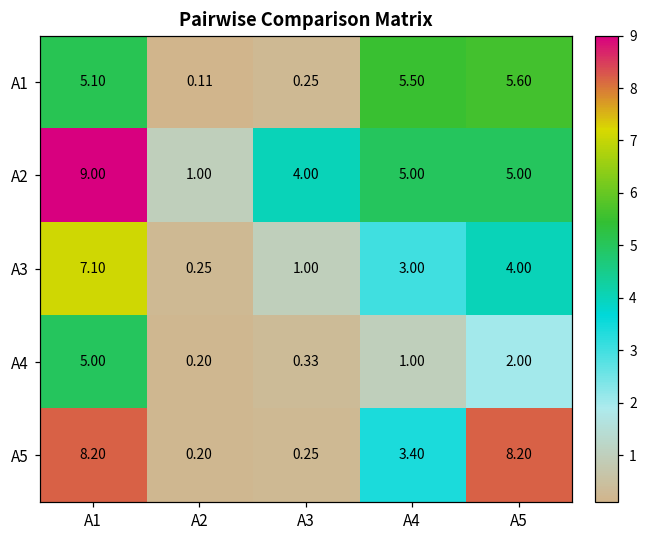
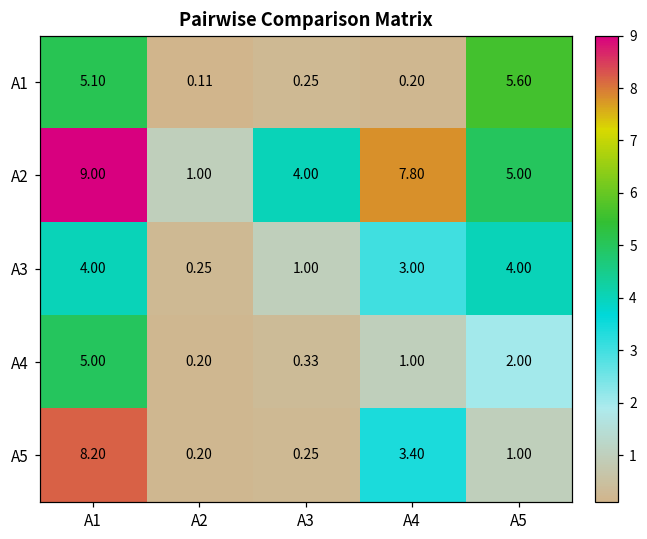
А1, А4: 5.50 -> 0.20
А2, А4: 5.00 -> 7.80
А3, А1: 7.10 -> 4.00
А5, А5: 8.20 -> 1.00
